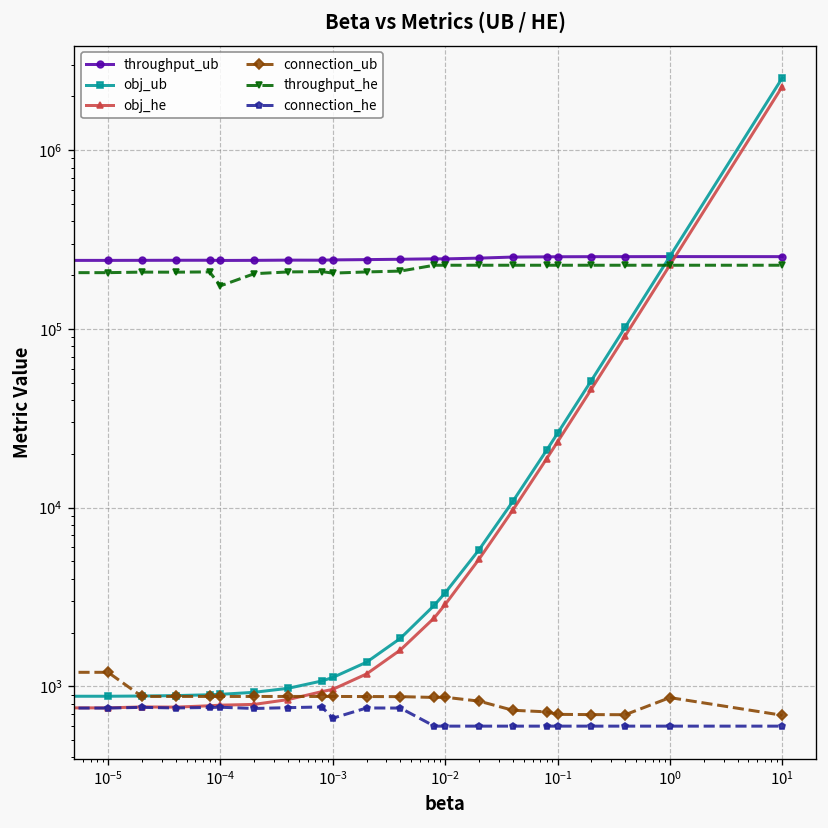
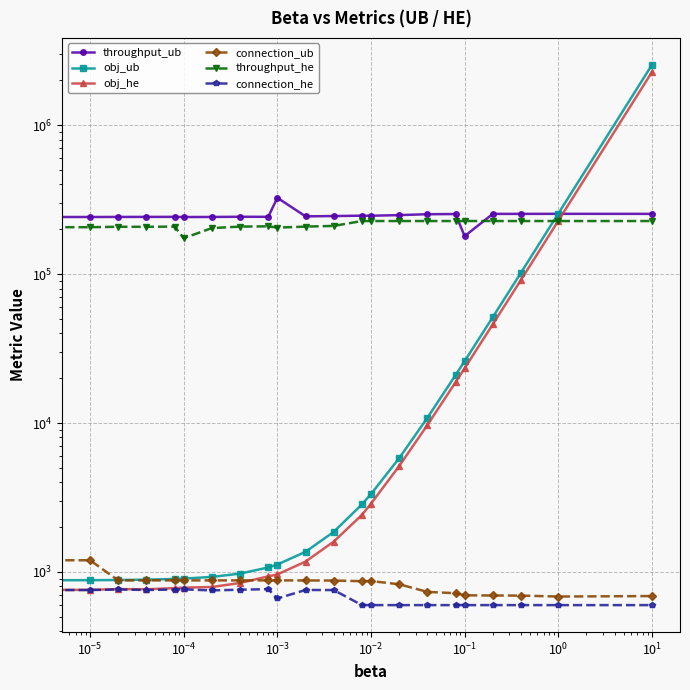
throughput_ub, 10^-3: 240000 -> 330000
throughput_ub, 10^-1: 250000 -> 180000
connection_ub, 10^0: 900 -> 700
